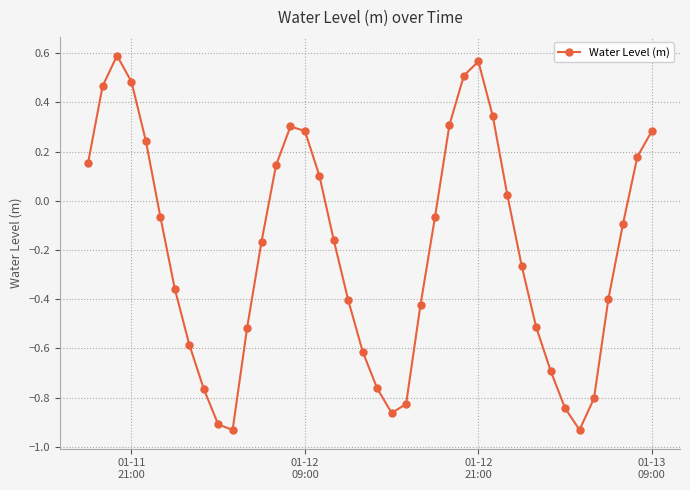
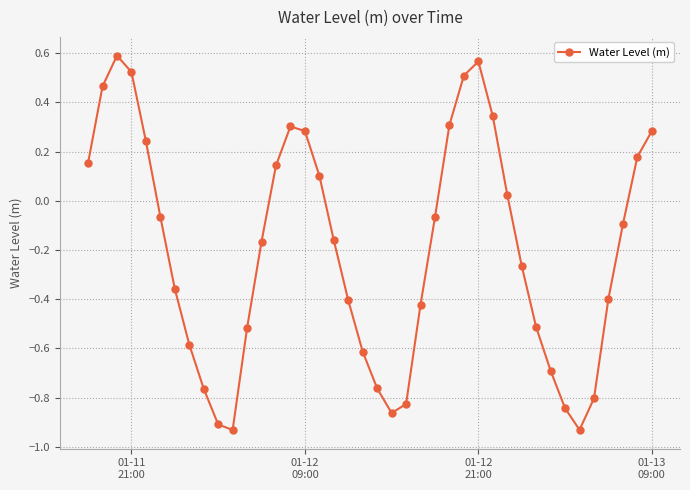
01-11 21:00: 0.48 -> 0.52
